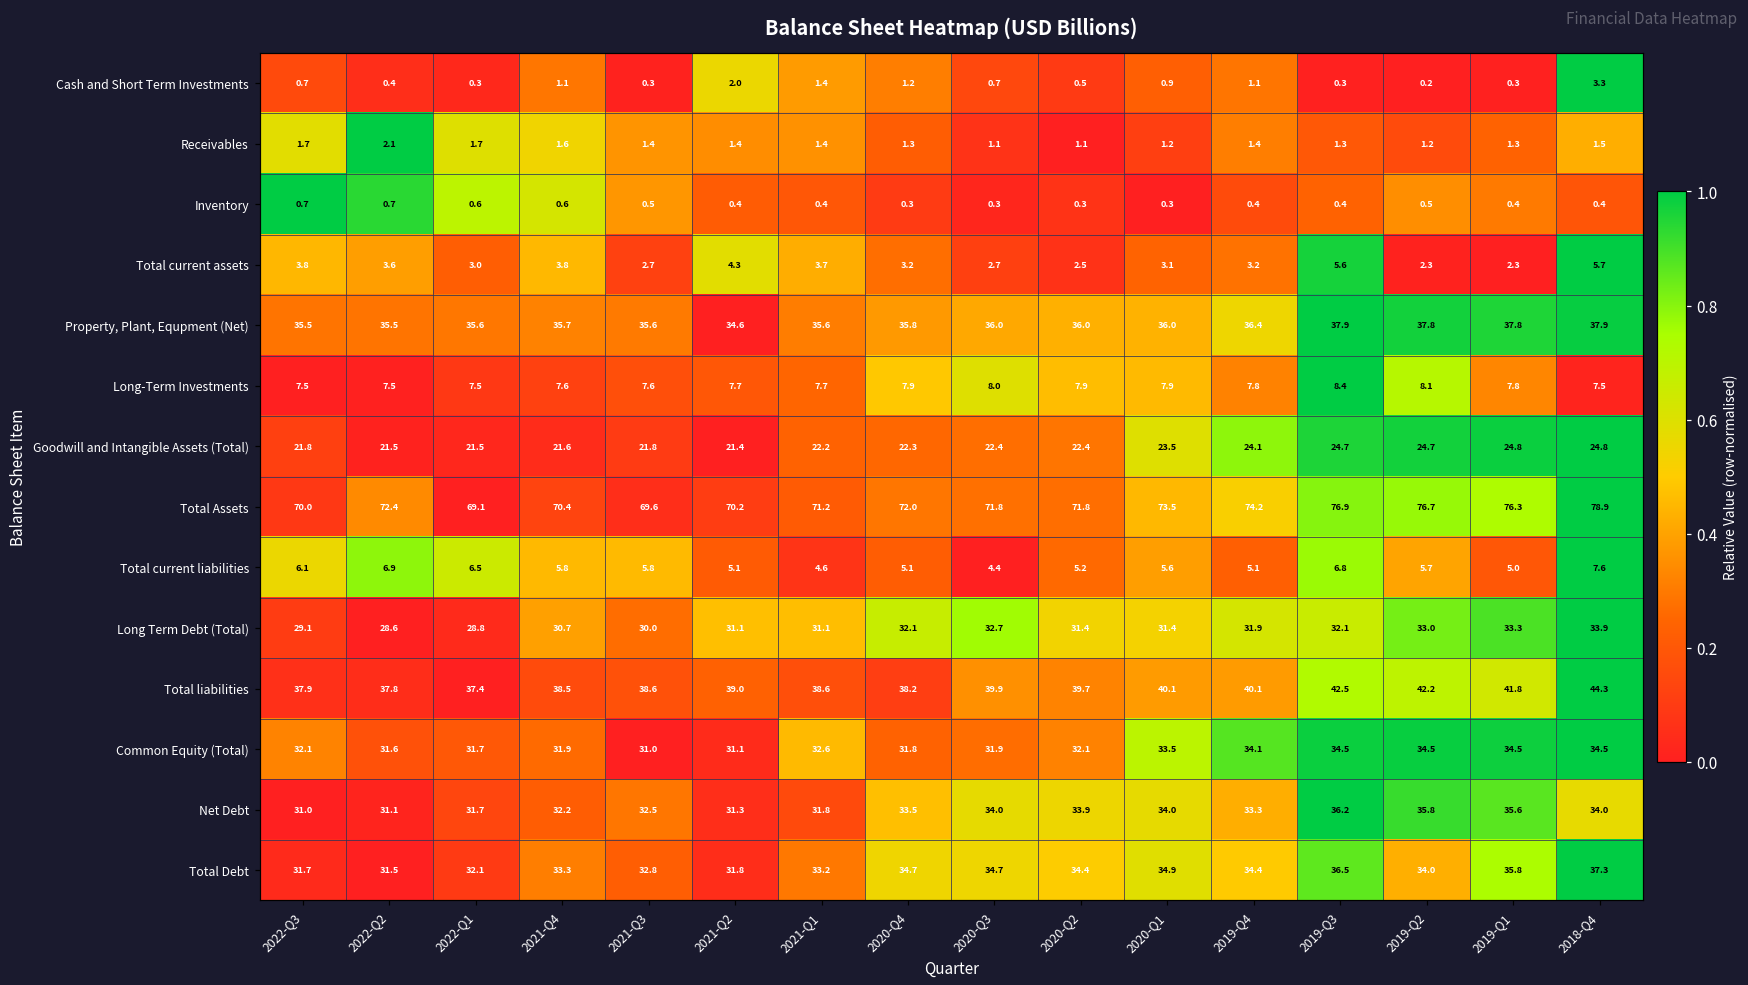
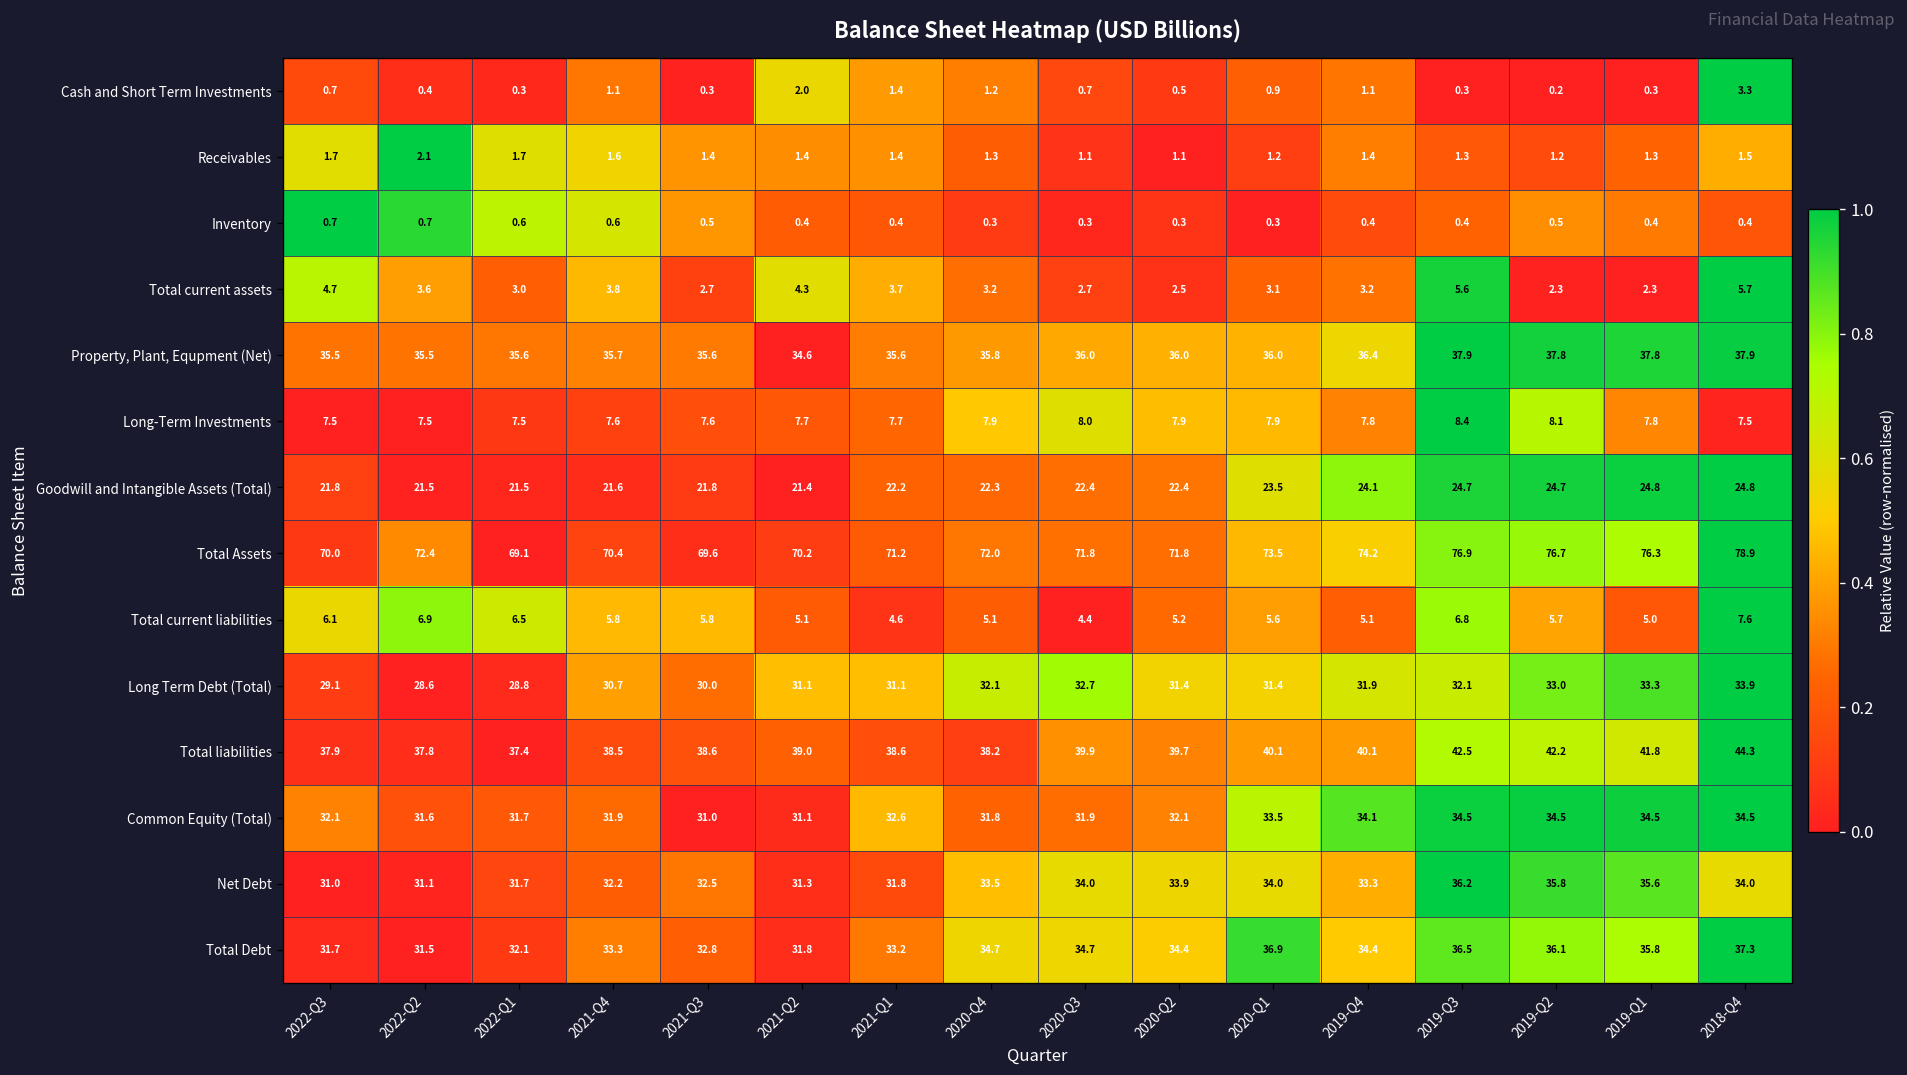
Total current assets, 2022-Q3: 3.8 -> 4.7
Total Debt, 2020-Q1: 34.9 -> 36.9
Total Debt, 2019-Q2: 34.0 -> 36.1
